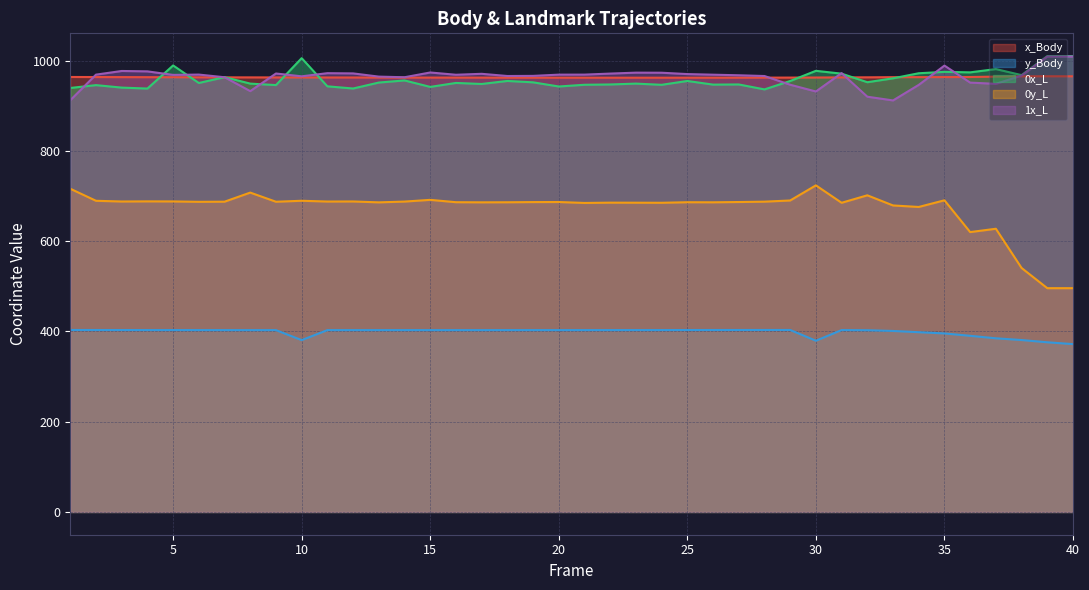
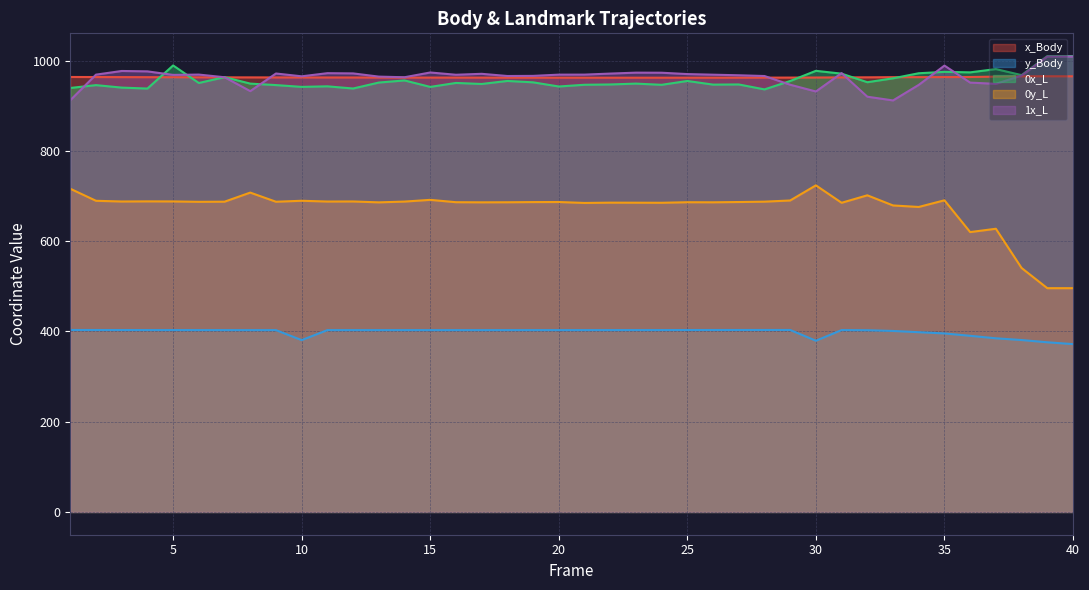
0x_L, 10: 1010 -> 940
